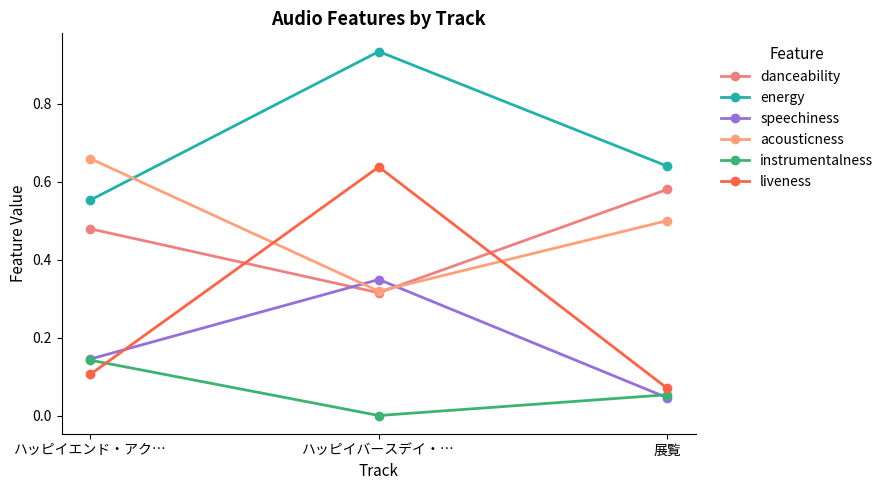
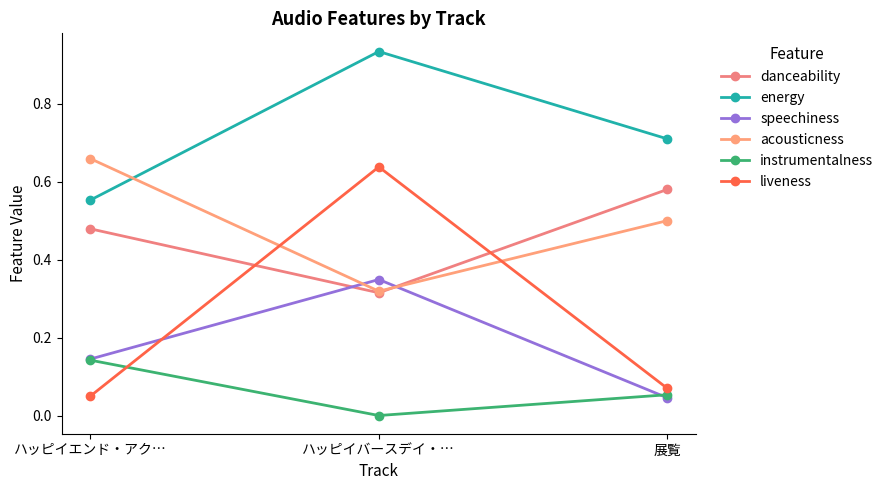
liveness, ハッピイエンド・アク…: 0.11 -> 0.05
energy, 展覧: 0.64 -> 0.71
